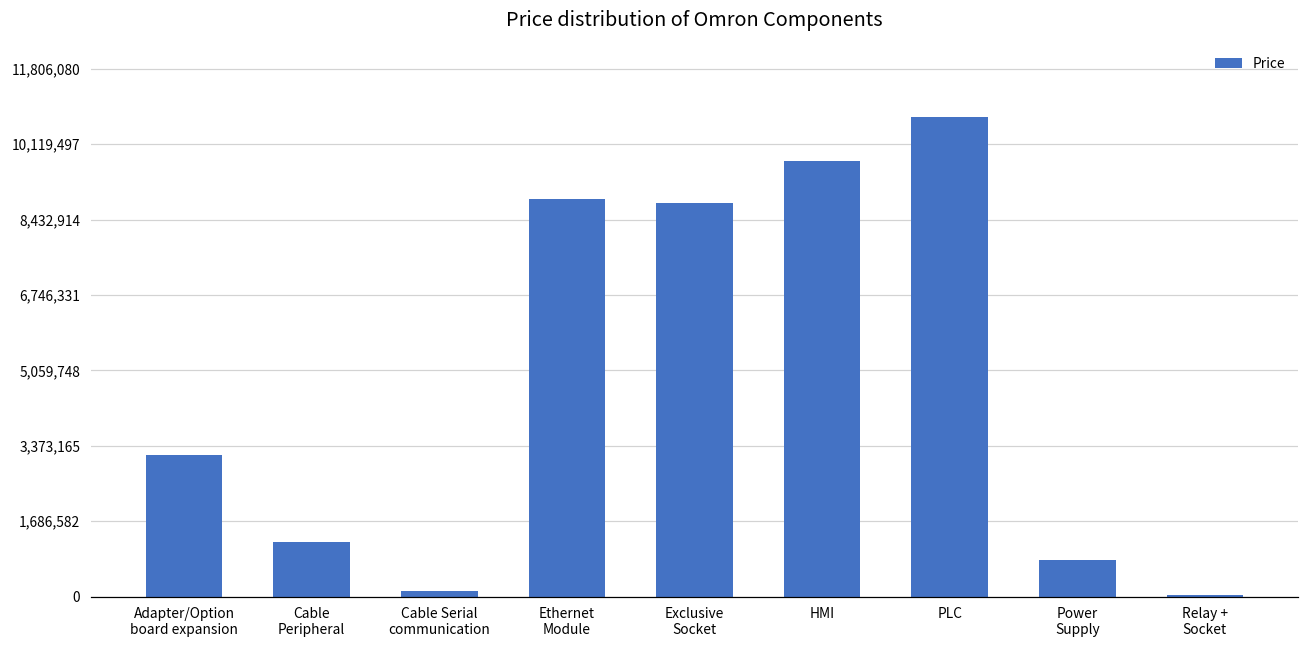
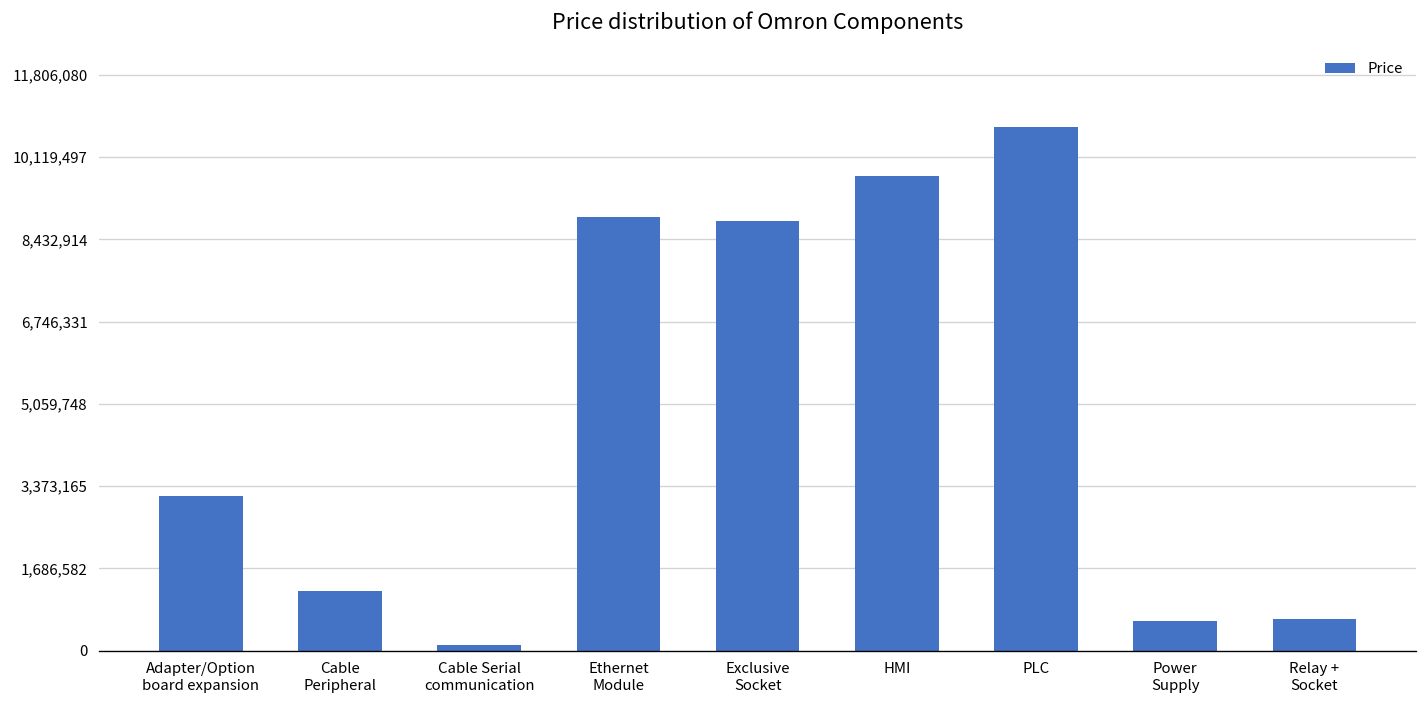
Power Supply: 800,000 -> 600,000
Relay + Socket: 0 -> 700,000
